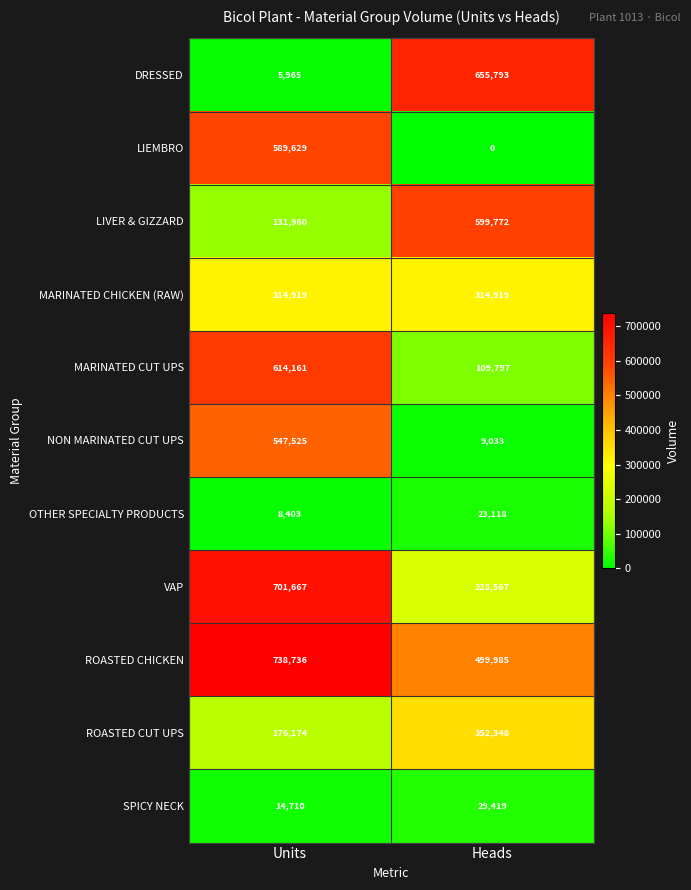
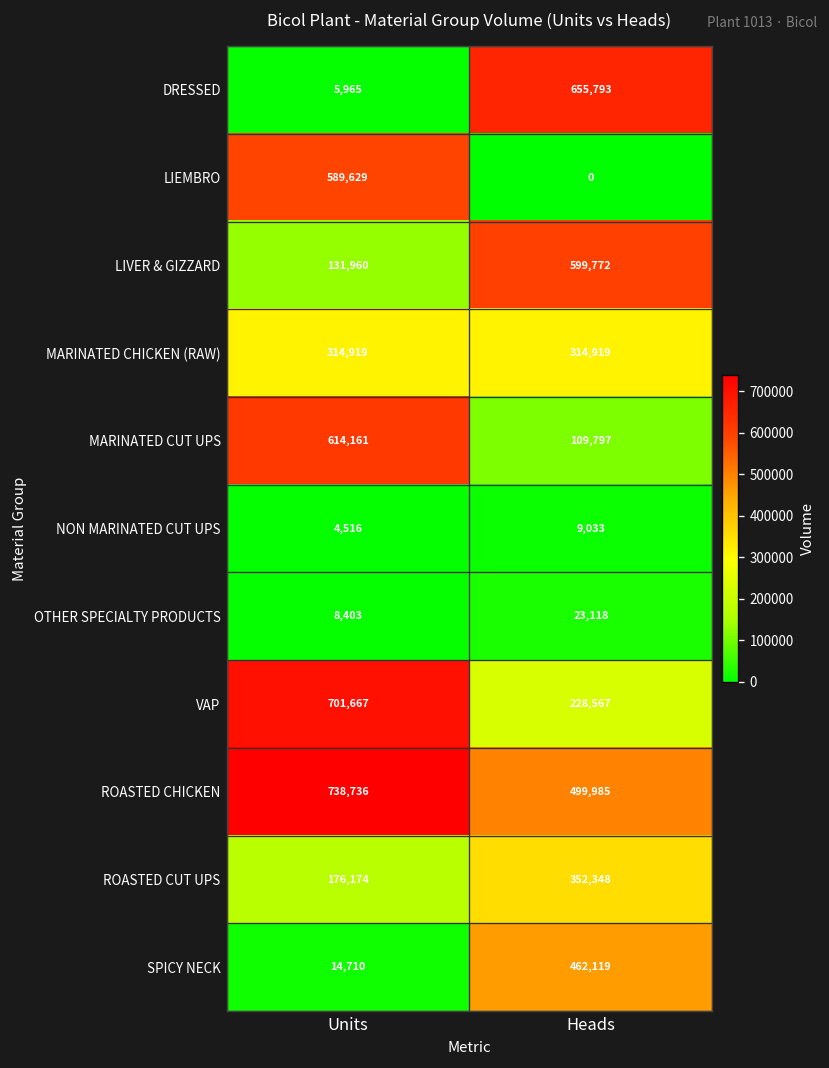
NON MARINATED CUT UPS, Units: 547,525 -> 4,516
SPICY NECK, Heads: 29,419 -> 462,119
